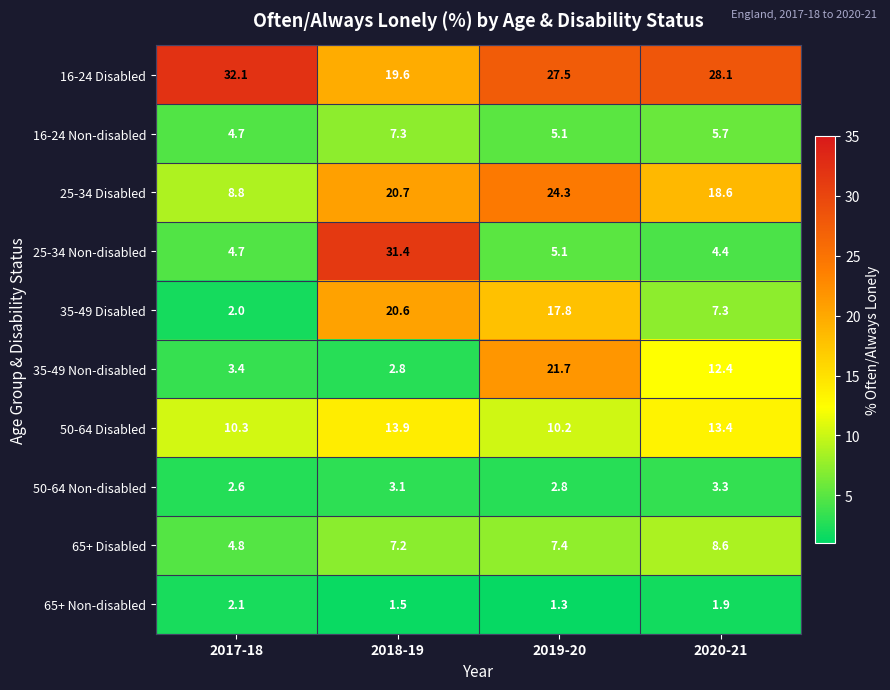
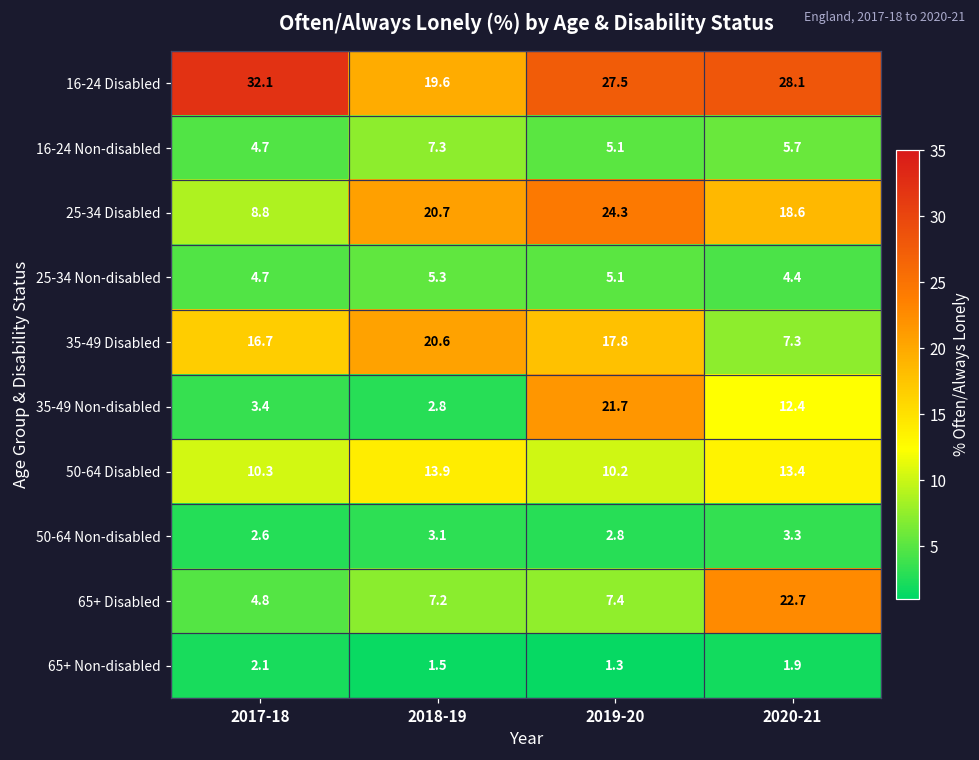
25-34 Non-disabled, 2018-19: 31.4 -> 5.3
35-49 Disabled, 2017-18: 2.0 -> 16.7
65+ Disabled, 2020-21: 8.6 -> 22.7
